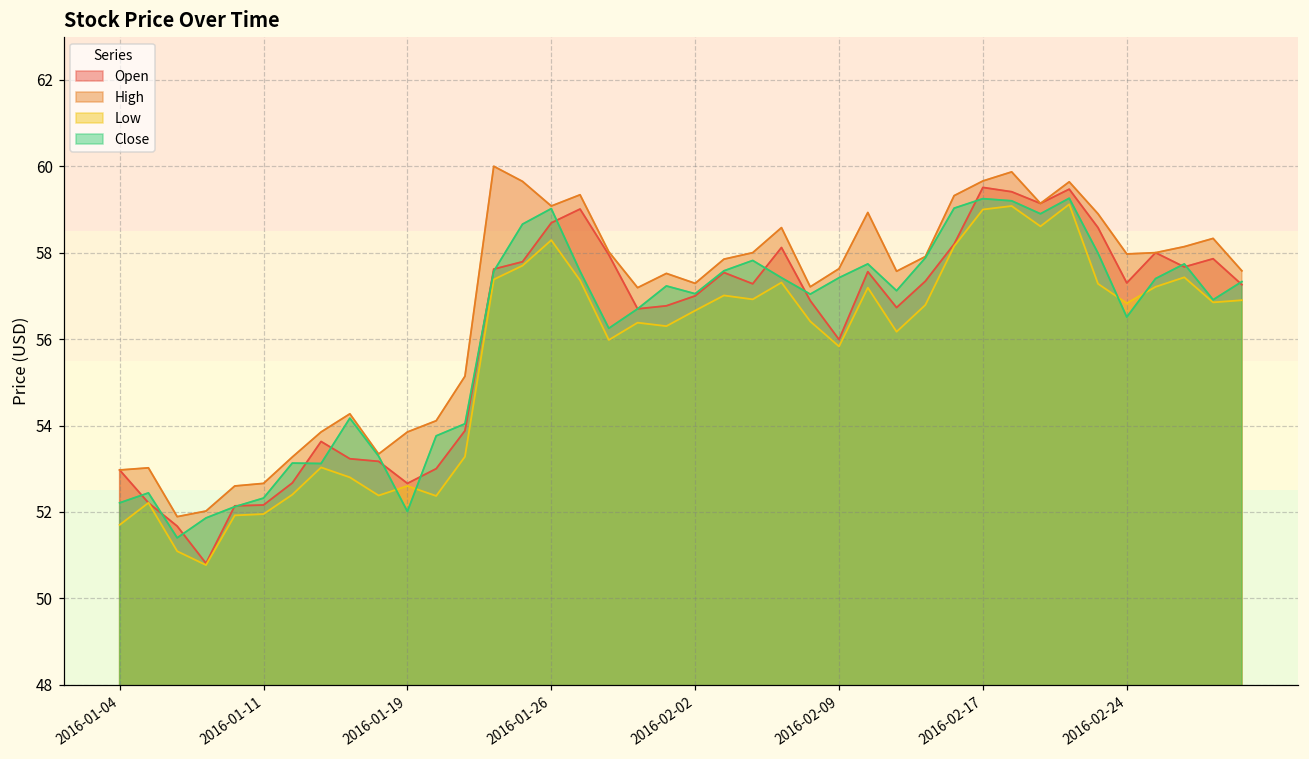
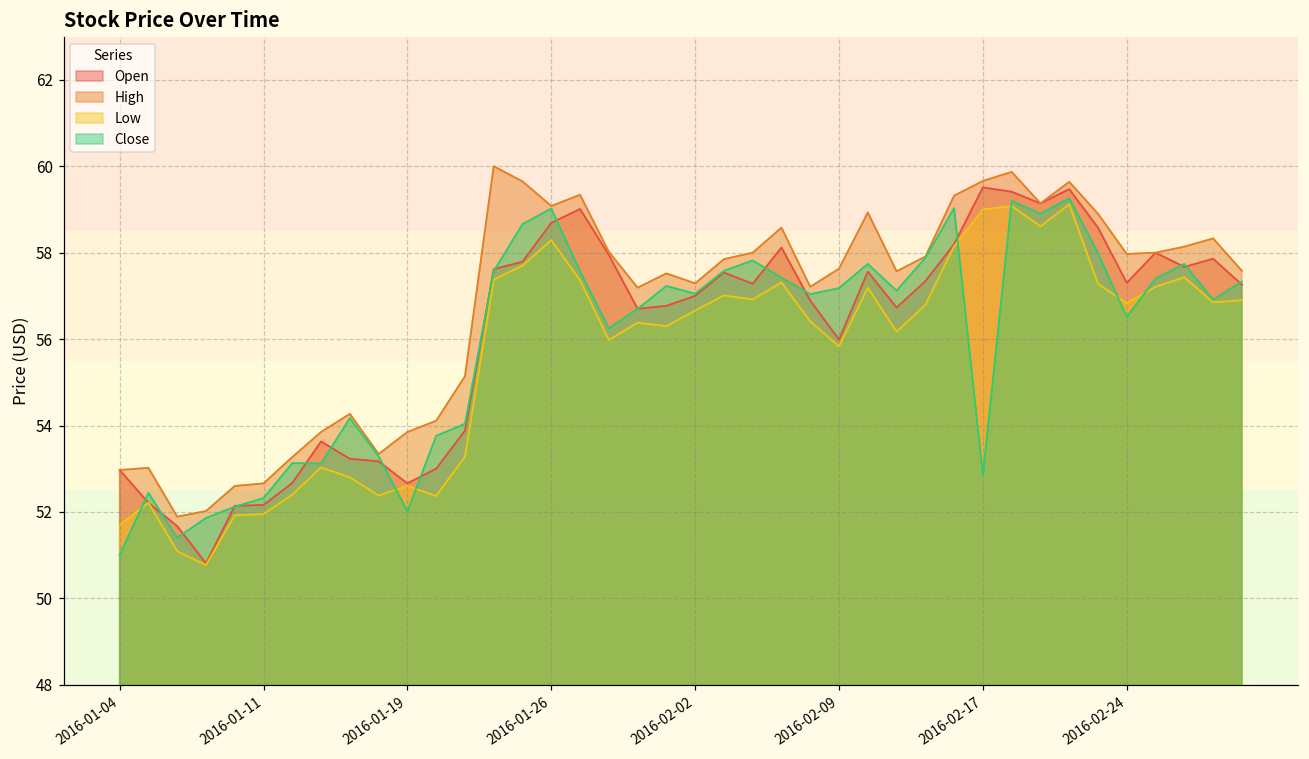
Close, 2016-01-04: 52.2 -> 51.0
Close, 2016-02-09: 57.4 -> 57.2
Close, 2016-02-17: 59.3 -> 52.9
